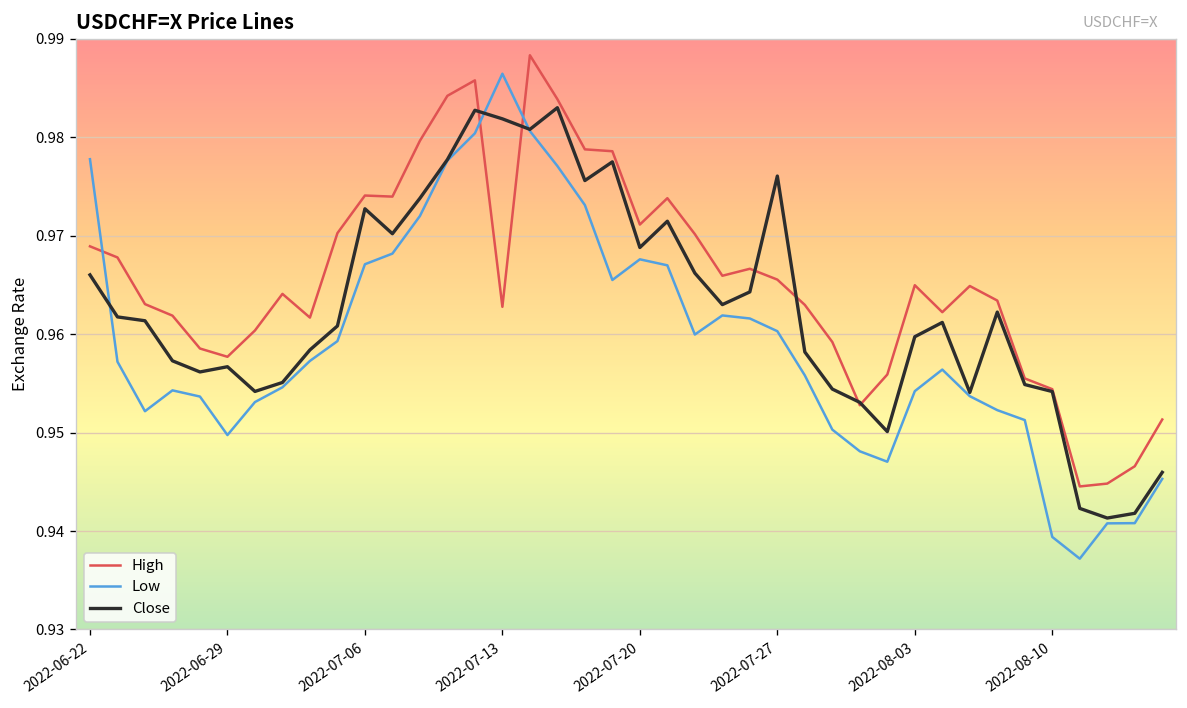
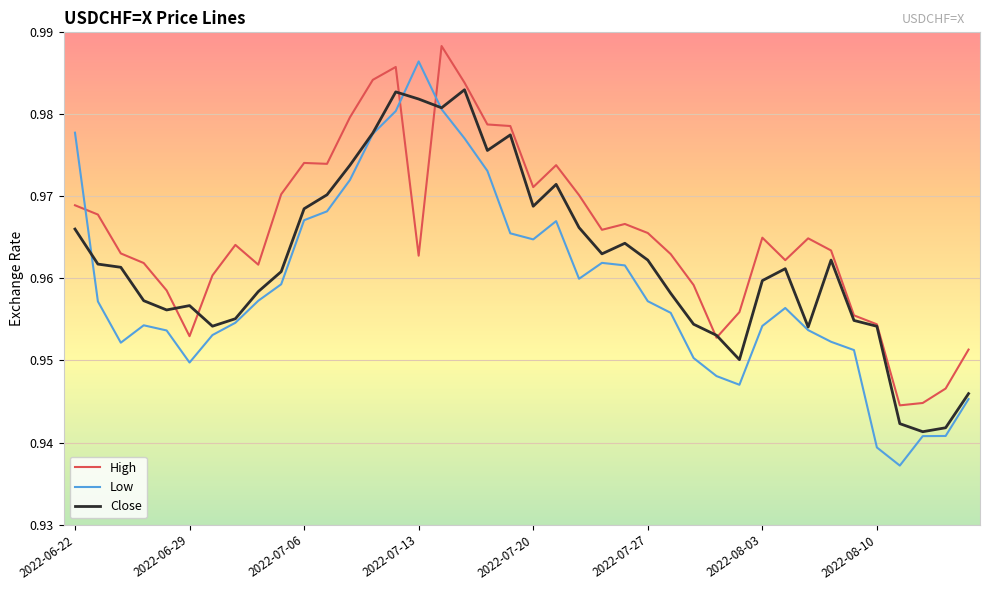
High, 2022-06-29: 0.958 -> 0.953
Close, 2022-07-06: 0.973 -> 0.968
Low, 2022-07-20: 0.968 -> 0.965
Low, 2022-07-27: 0.960 -> 0.957
Close, 2022-07-27: 0.976 -> 0.962
